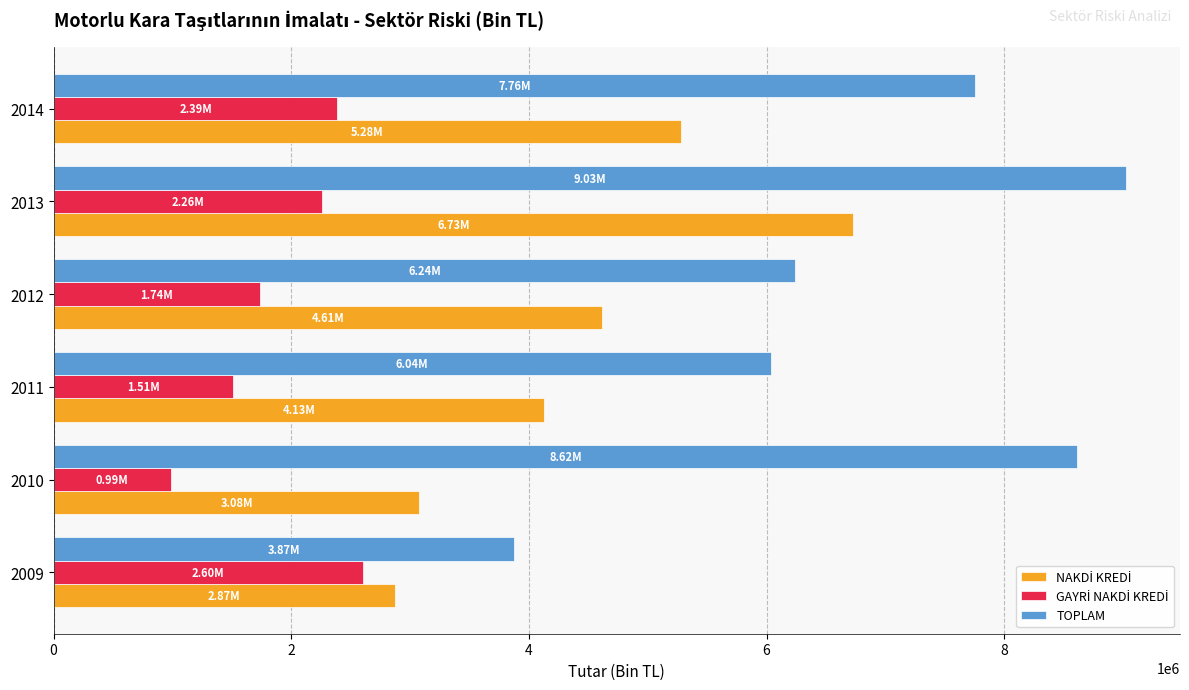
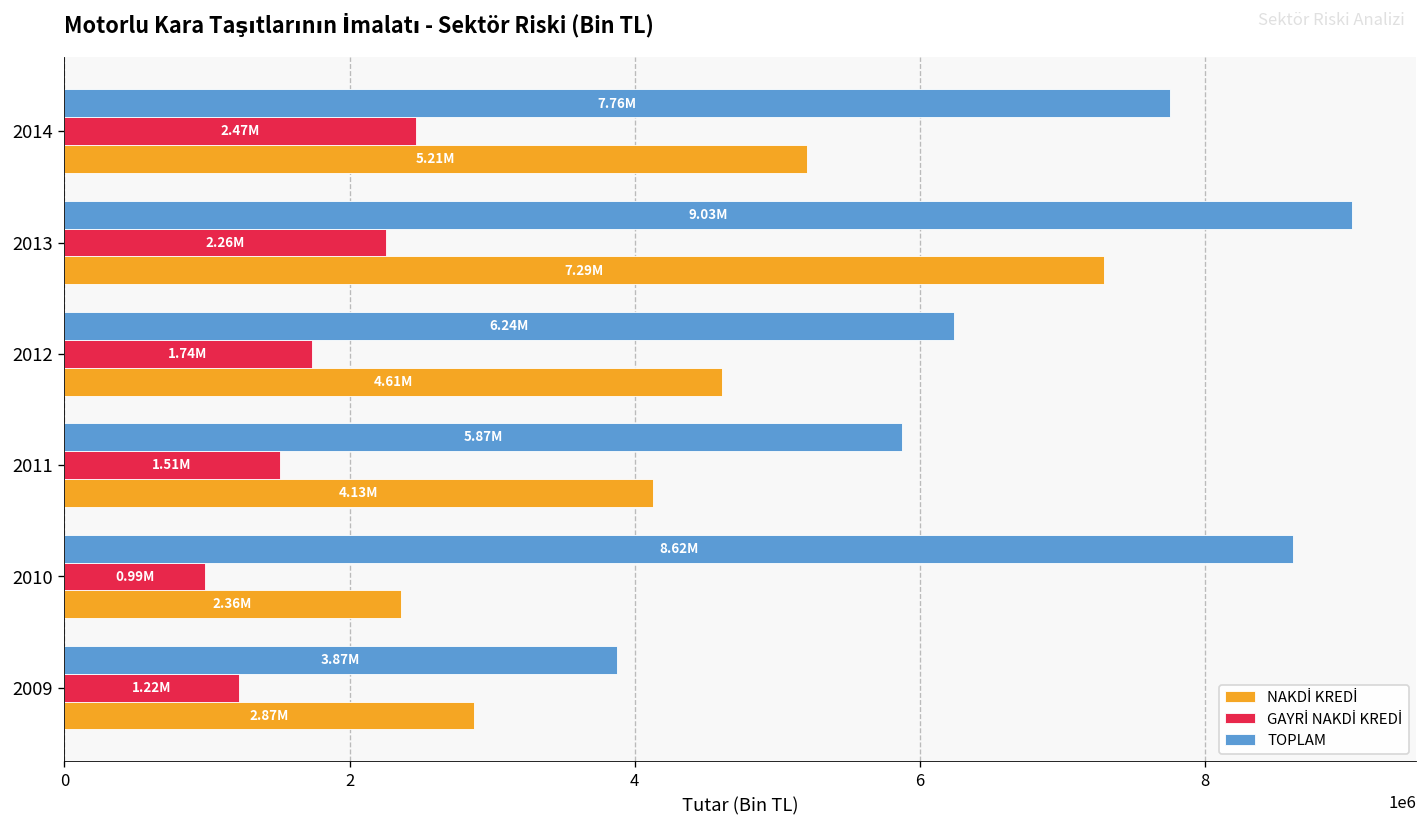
GAYRİ NAKDİ KREDİ, 2014: 2.39M -> 2.47M
NAKDİ KREDİ, 2014: 5.28M -> 5.21M
NAKDİ KREDİ, 2013: 6.73M -> 7.29M
TOPLAM, 2011: 6.04M -> 5.87M
NAKDİ KREDİ, 2010: 3.08M -> 2.36M
GAYRİ NAKDİ KREDİ, 2009: 2.60M -> 1.22M
